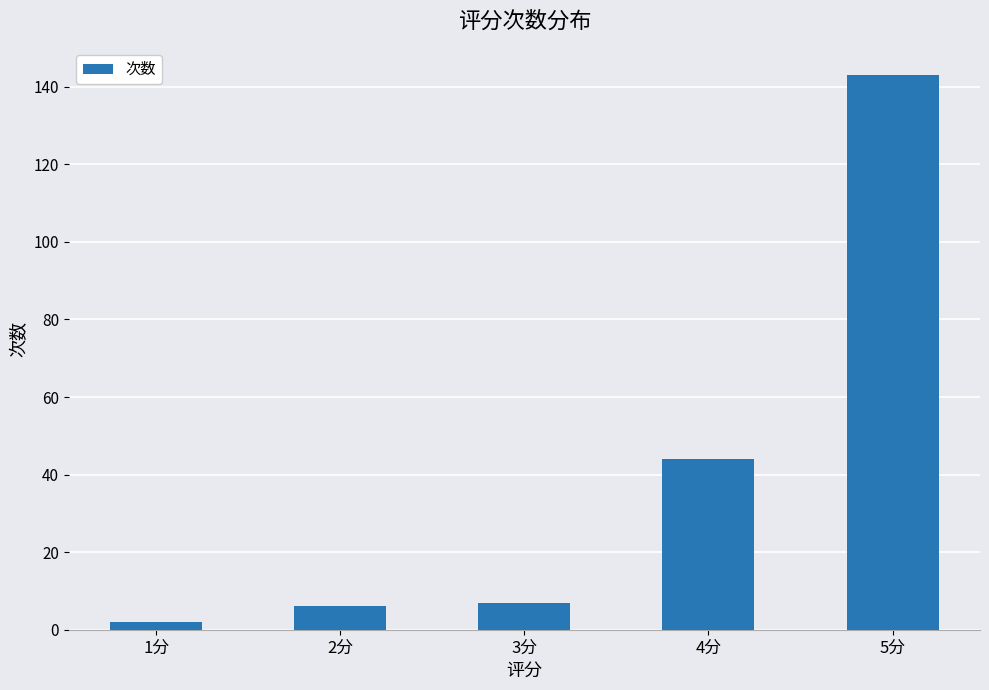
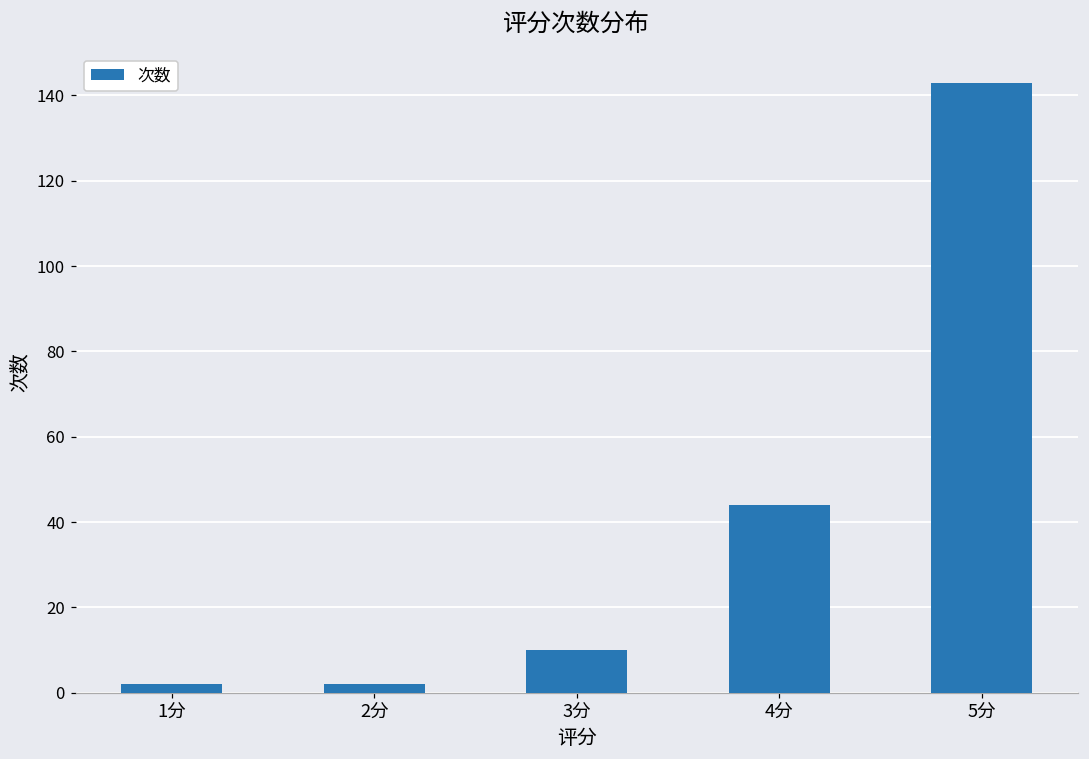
2分: 6 -> 2
3分: 7 -> 10
